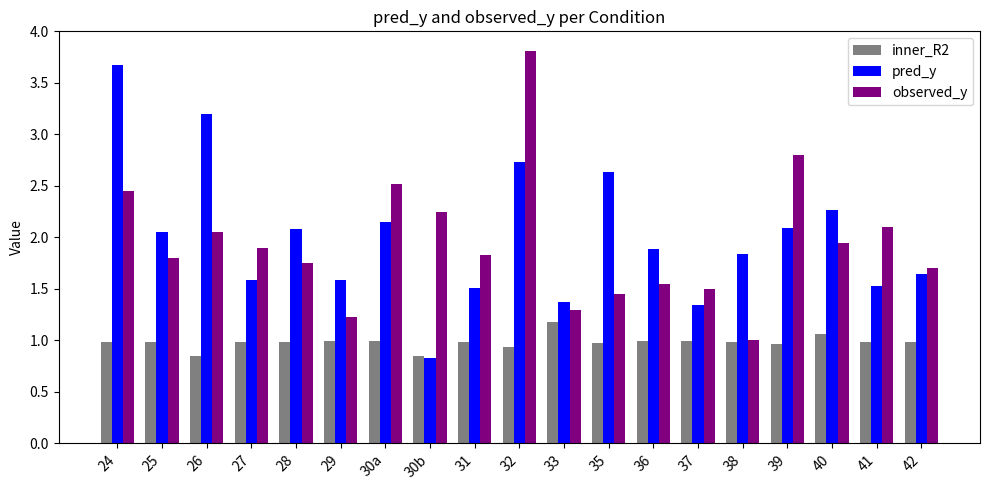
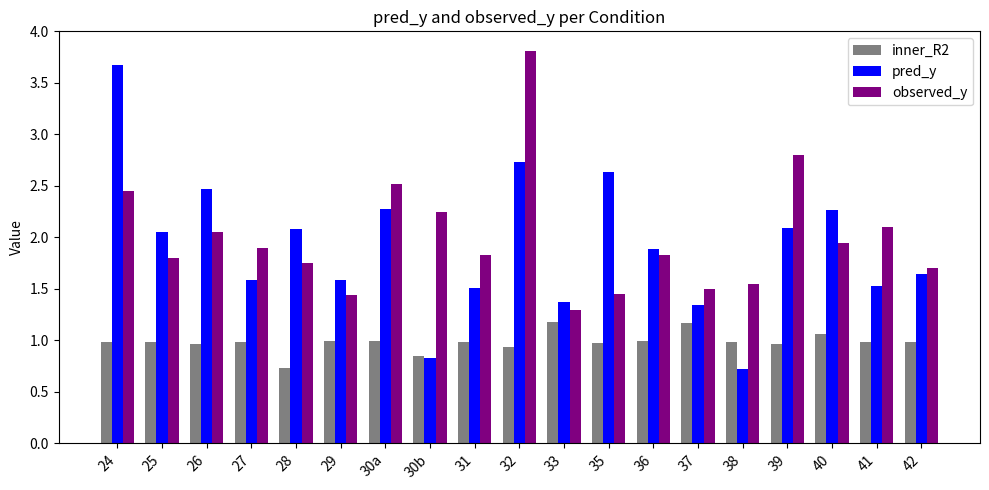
inner_R2, 26: 0.85 -> 0.97
pred_y, 26: 3.20 -> 2.47
inner_R2, 28: 0.99 -> 0.73
observed_y, 29: 1.23 -> 1.44
pred_y, 30a: 2.15 -> 2.28
observed_y, 36: 1.55 -> 1.83
inner_R2, 37: 0.99 -> 1.17
pred_y, 38: 1.84 -> 0.72
observed_y, 38: 1.00 -> 1.55
